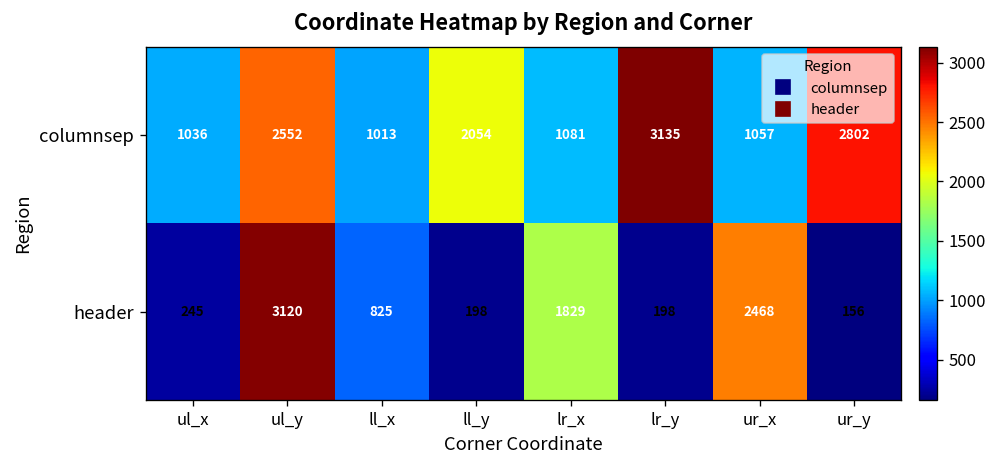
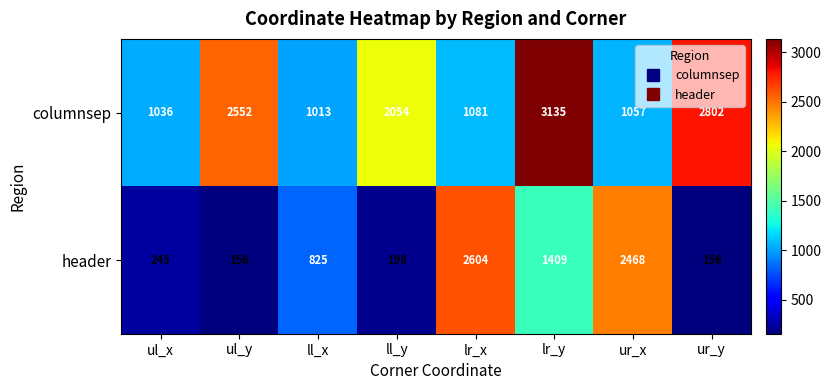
header, ul_y: 3120 -> 156
header, lr_x: 1829 -> 2604
header, lr_y: 198 -> 1409
